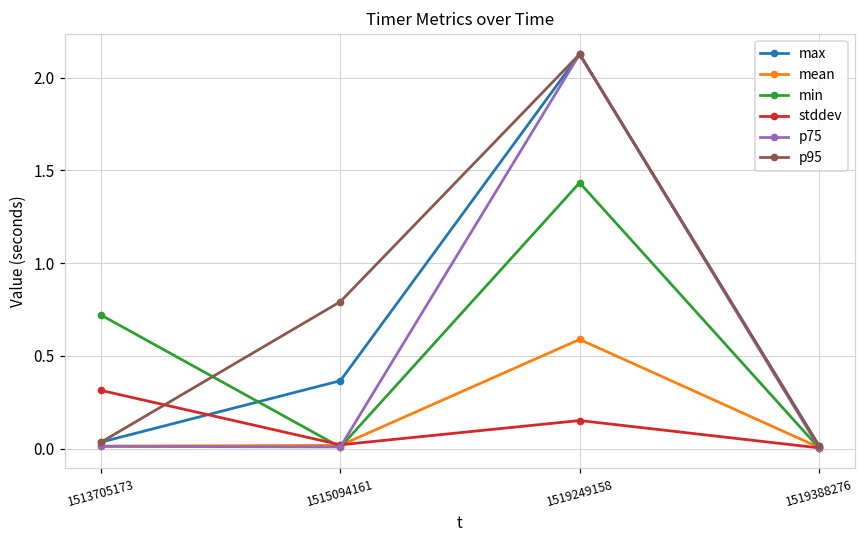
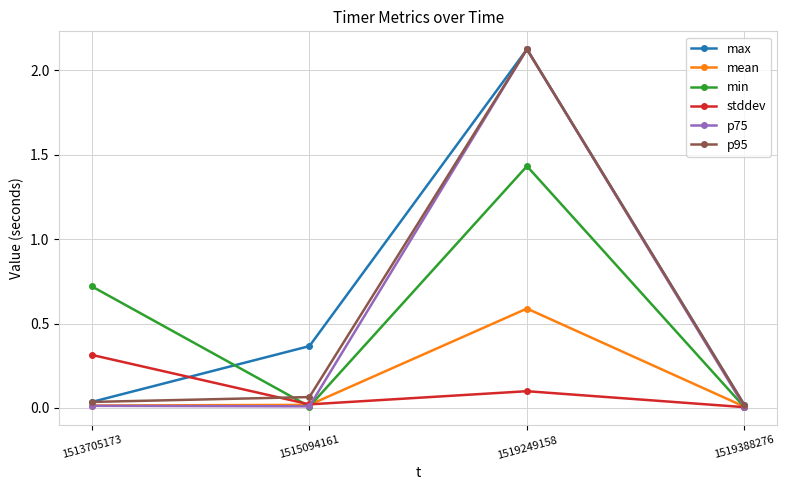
p95, 1515094161: 0.79 -> 0.06
stddev, 1519249158: 0.15 -> 0.10
